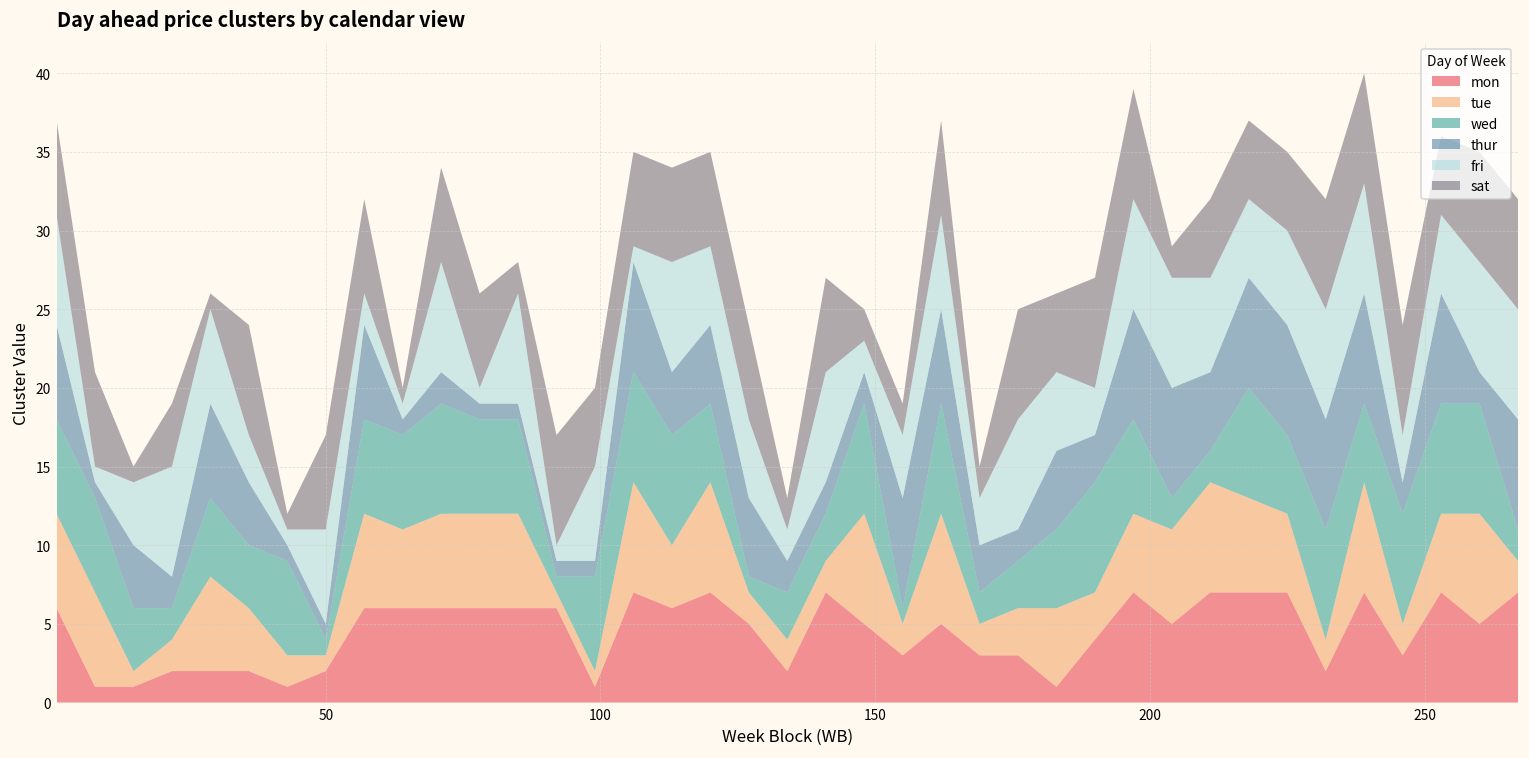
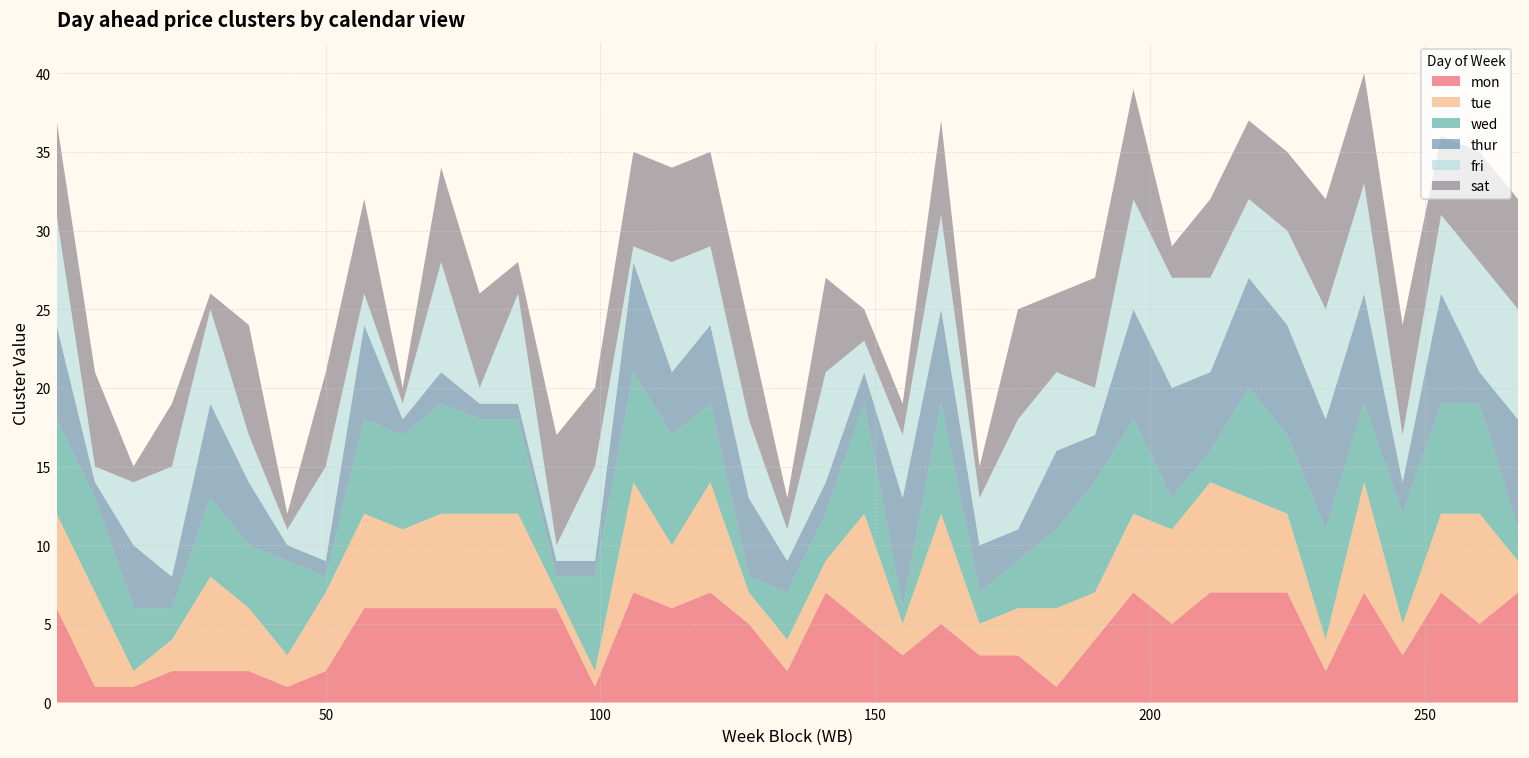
tue, 50: 1 -> 5
